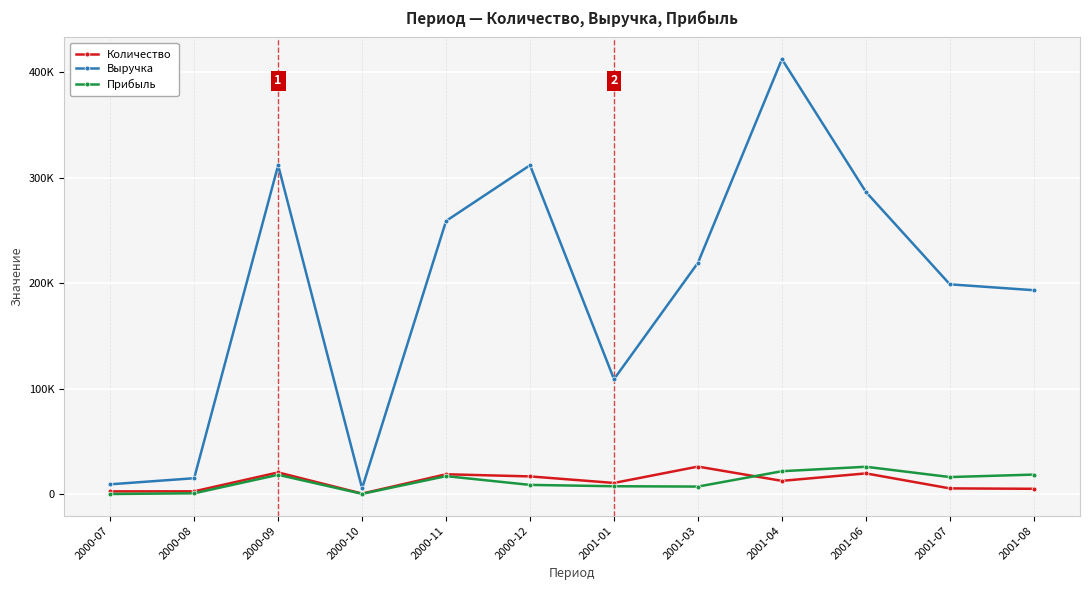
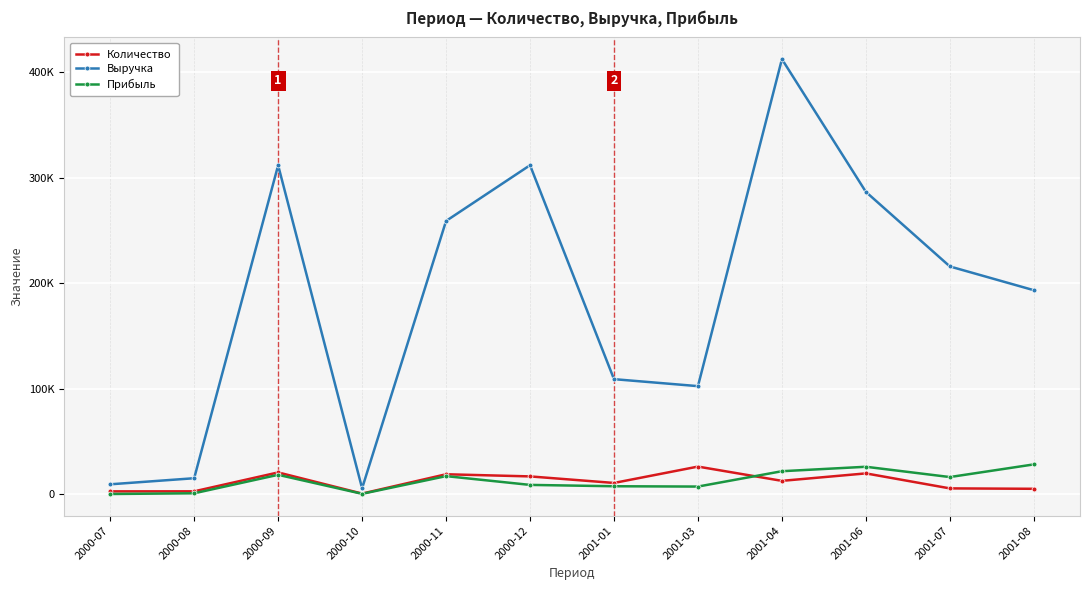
Выручка, 2001-03: 219000 -> 102000
Выручка, 2001-07: 199000 -> 216000
Прибыль, 2001-08: 19000 -> 28000
